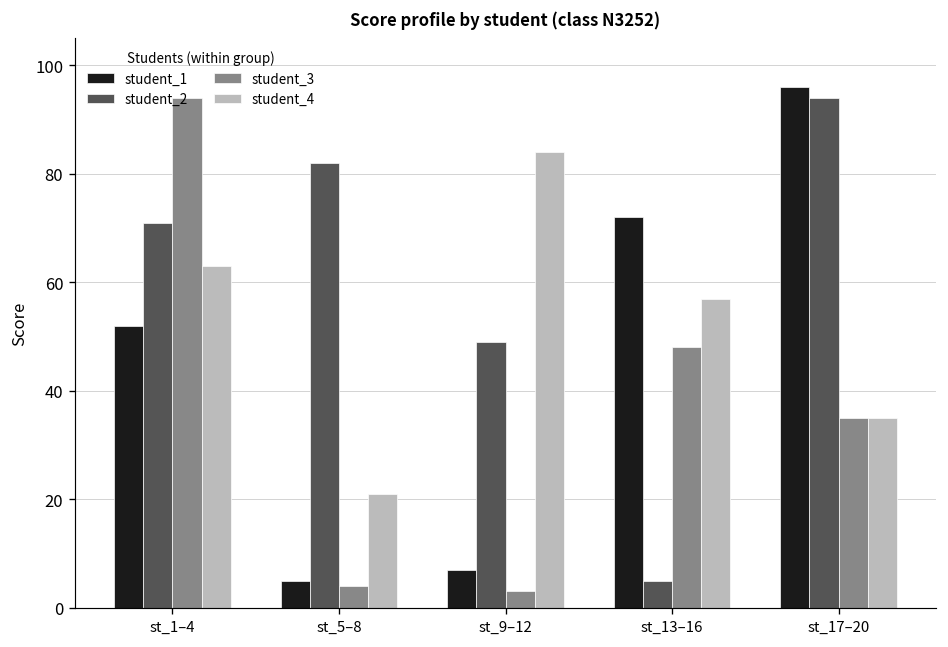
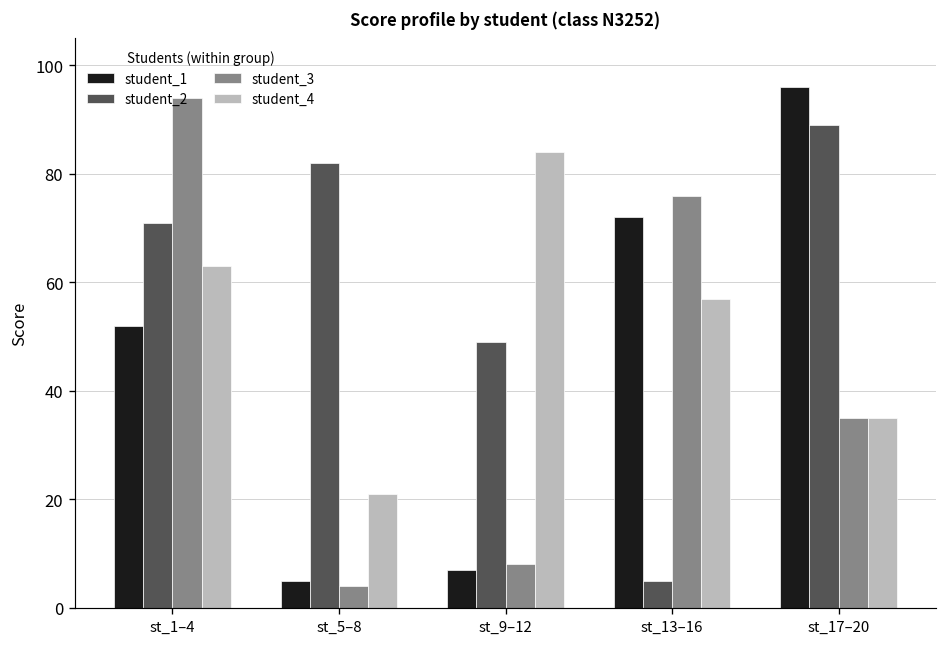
student_3, st_9–12: 3 -> 8
student_3, st_13–16: 48 -> 76
student_2, st_17–20: 94 -> 89
